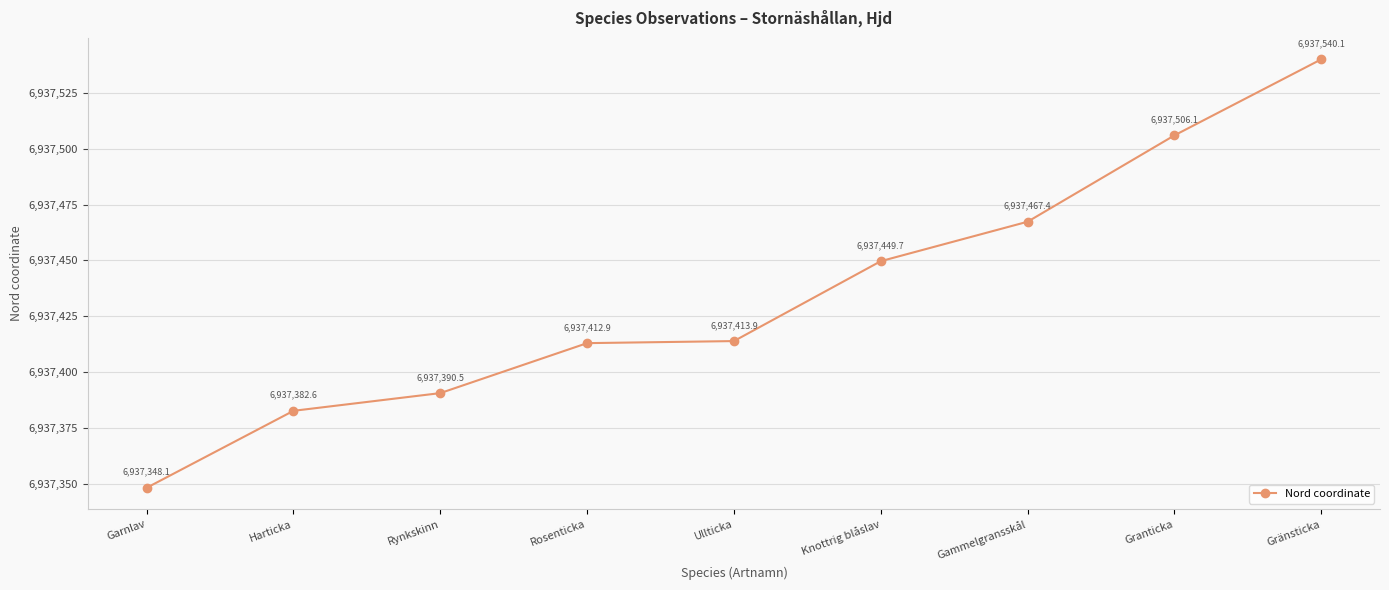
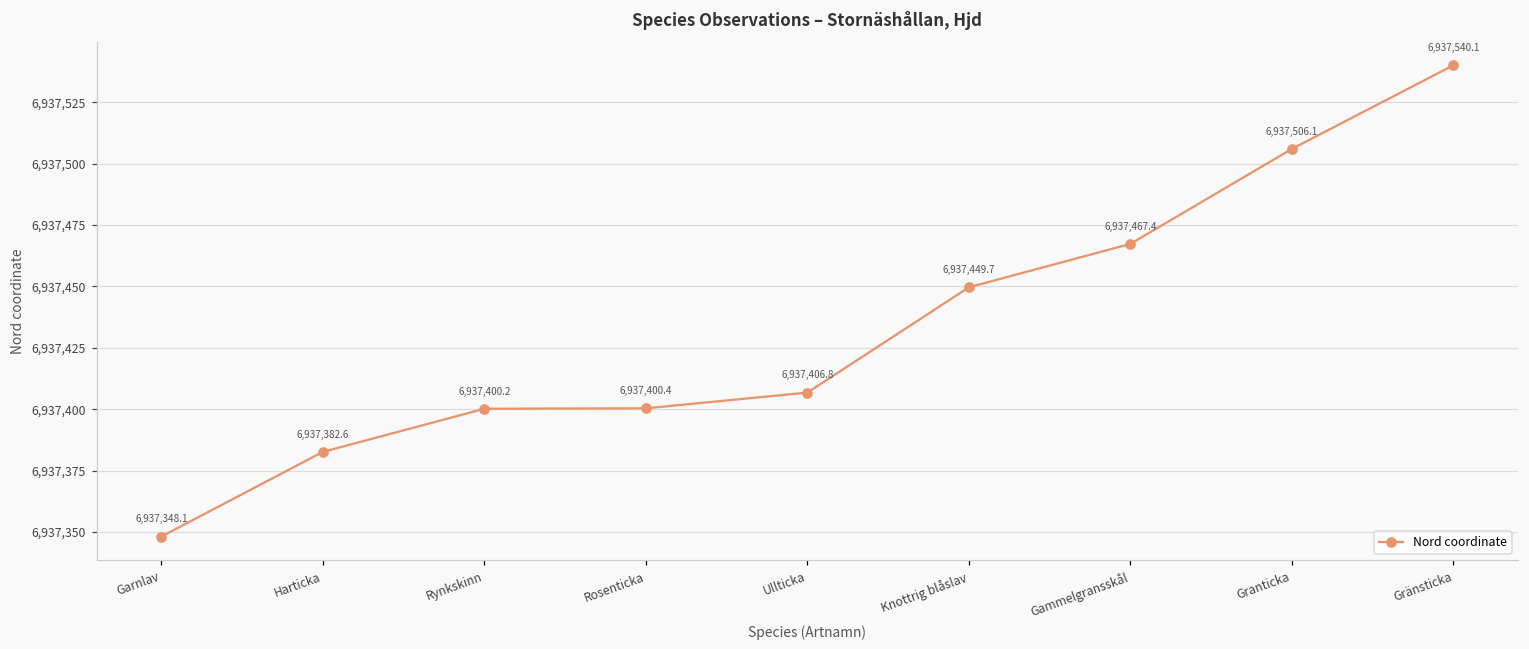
Rynkskinn: 6,937,390.5 -> 6,937,400.2
Rosenticka: 6,937,412.9 -> 6,937,400.4
Ullticka: 6,937,413.9 -> 6,937,406.8
